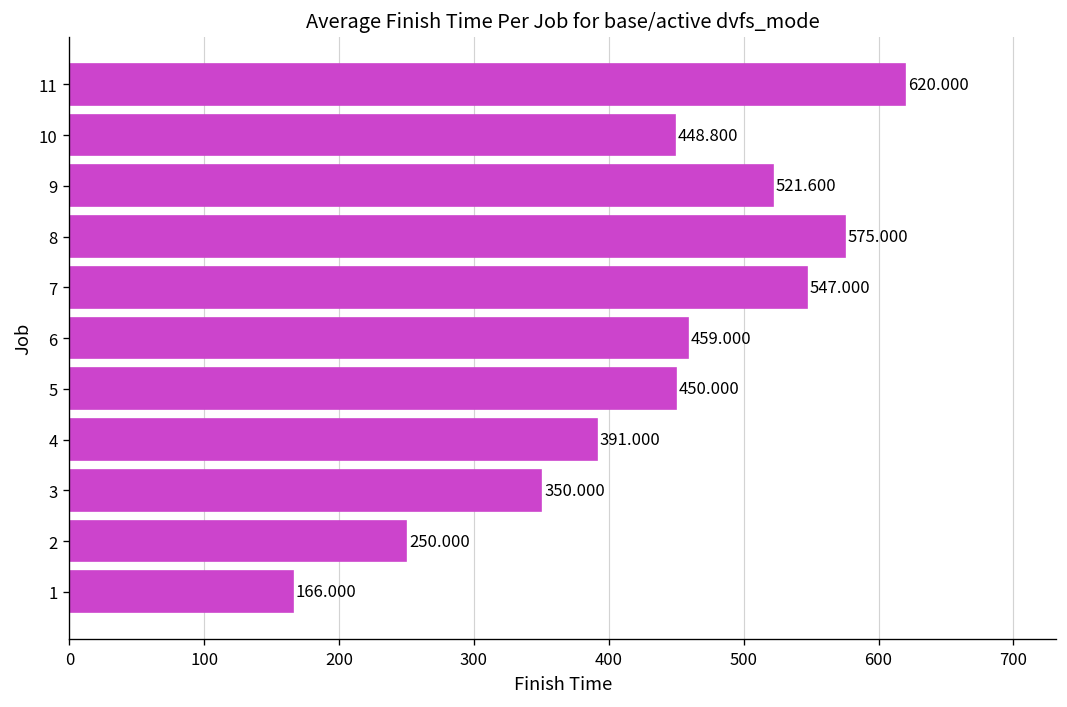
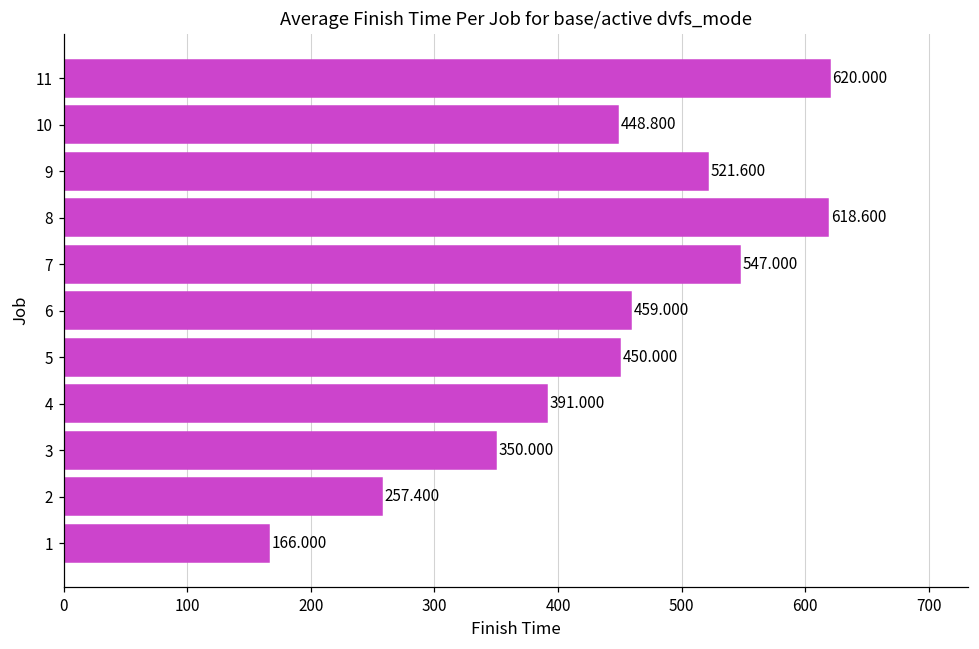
8: 575.000 -> 618.600
2: 250.000 -> 257.400
